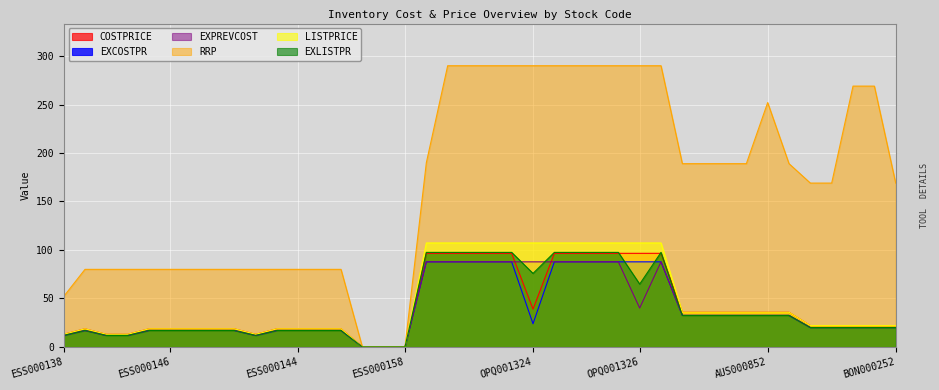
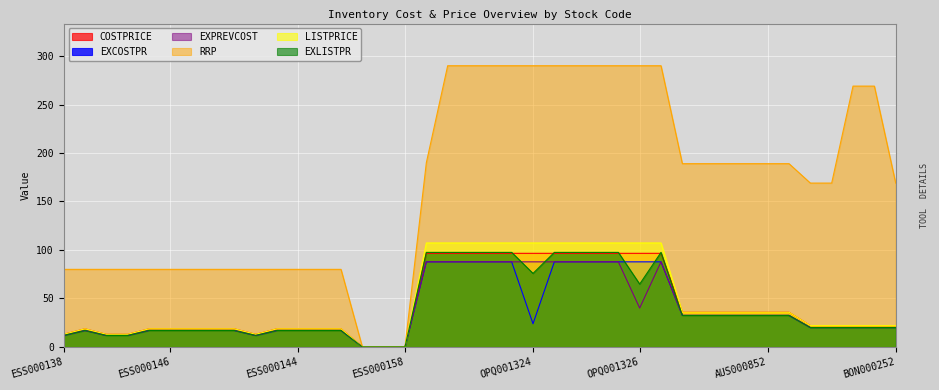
RRP, ESS000138: 50 -> 80
COSTPRICE, OPQ001324: 40 -> 100
RRP, AUS000852: 250 -> 190
